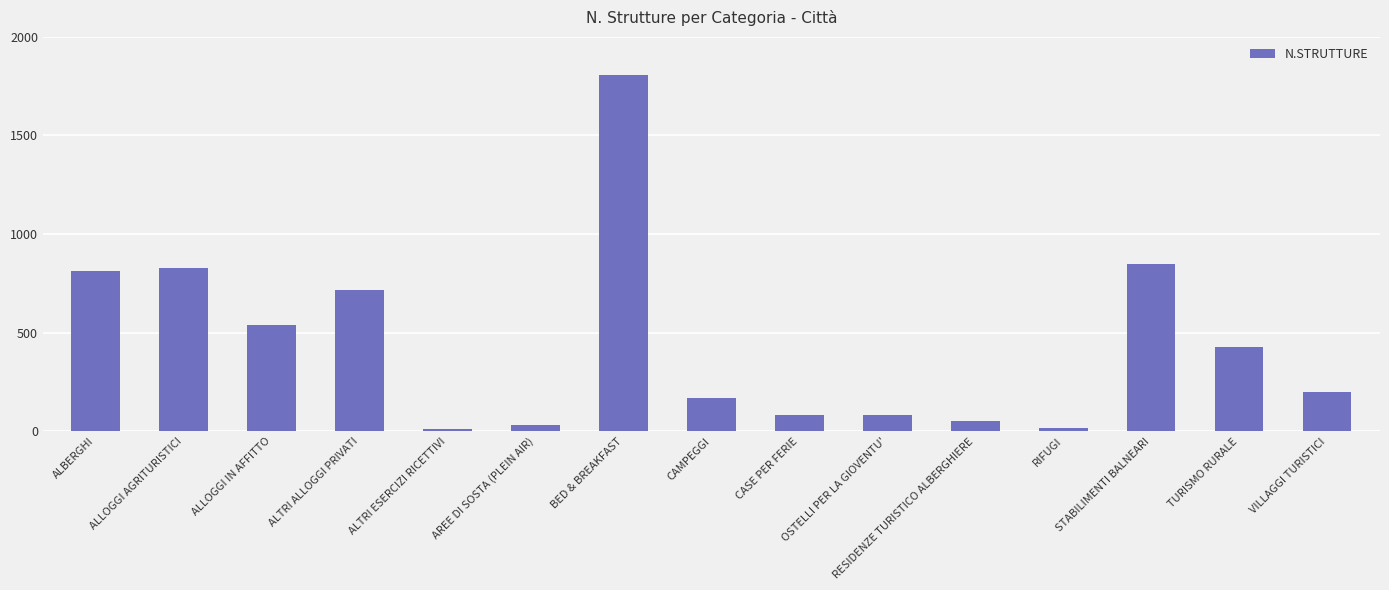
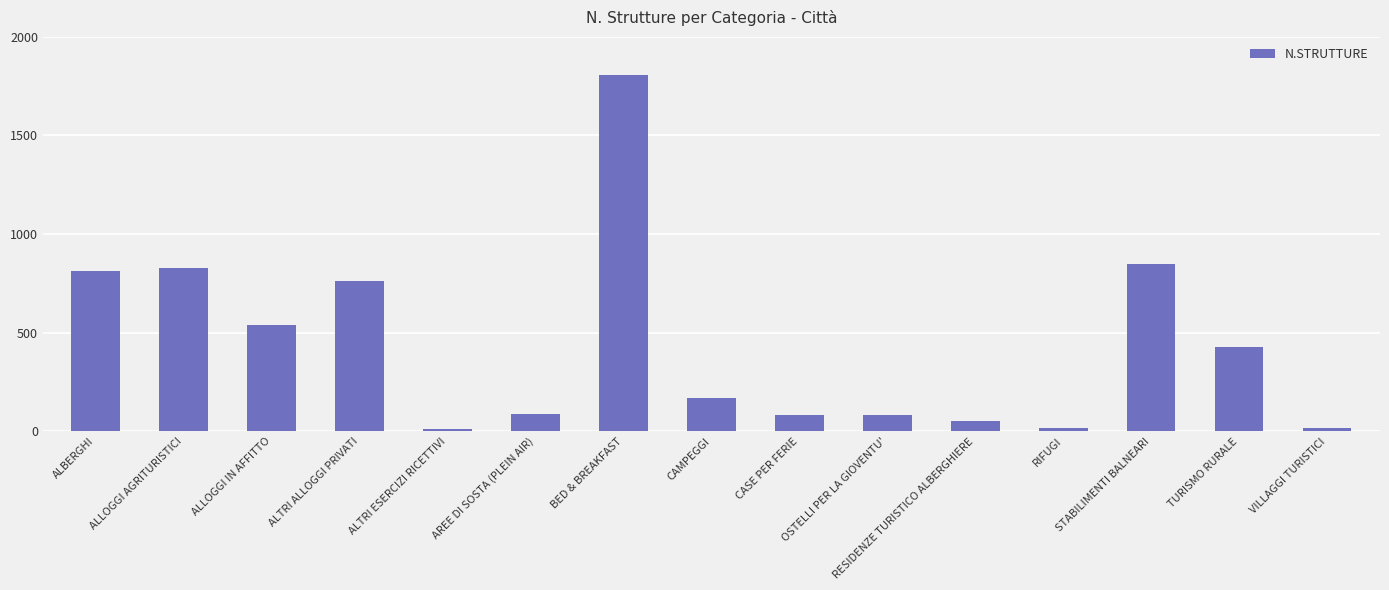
ALTRI ALLOGGI PRIVATI: 720 -> 760
AREE DI SOSTA (PLEIN AIR): 30 -> 90
VILLAGGI TURISTICI: 200 -> 20
